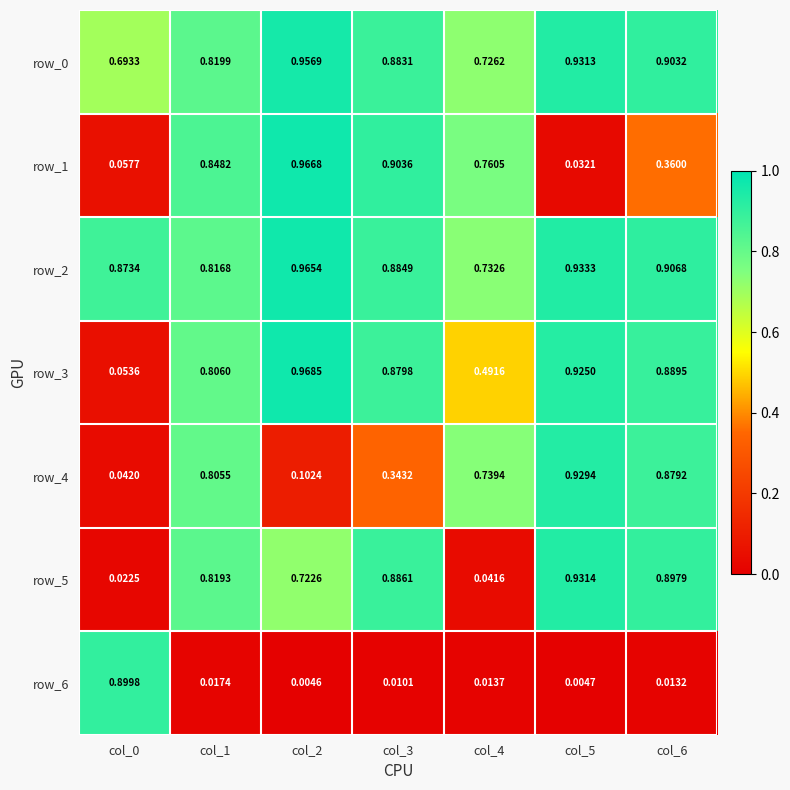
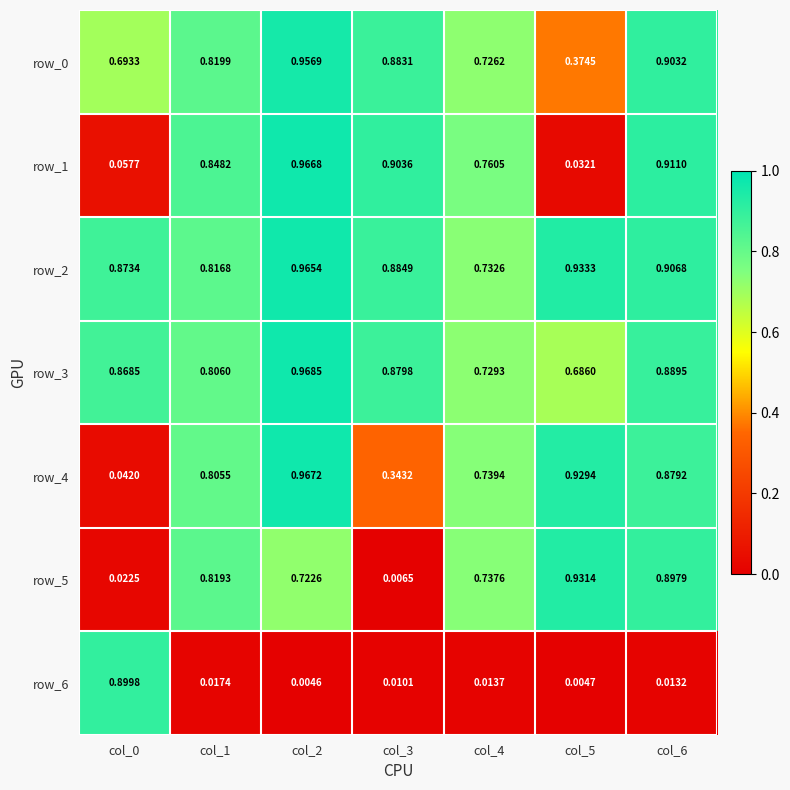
row_0, col_5: 0.9313 -> 0.3745
row_1, col_6: 0.3600 -> 0.9110
row_3, col_0: 0.0536 -> 0.8685
row_3, col_4: 0.4916 -> 0.7293
row_3, col_5: 0.9250 -> 0.6860
row_4, col_2: 0.1024 -> 0.9672
row_5, col_3: 0.8861 -> 0.0065
row_5, col_4: 0.0416 -> 0.7376
